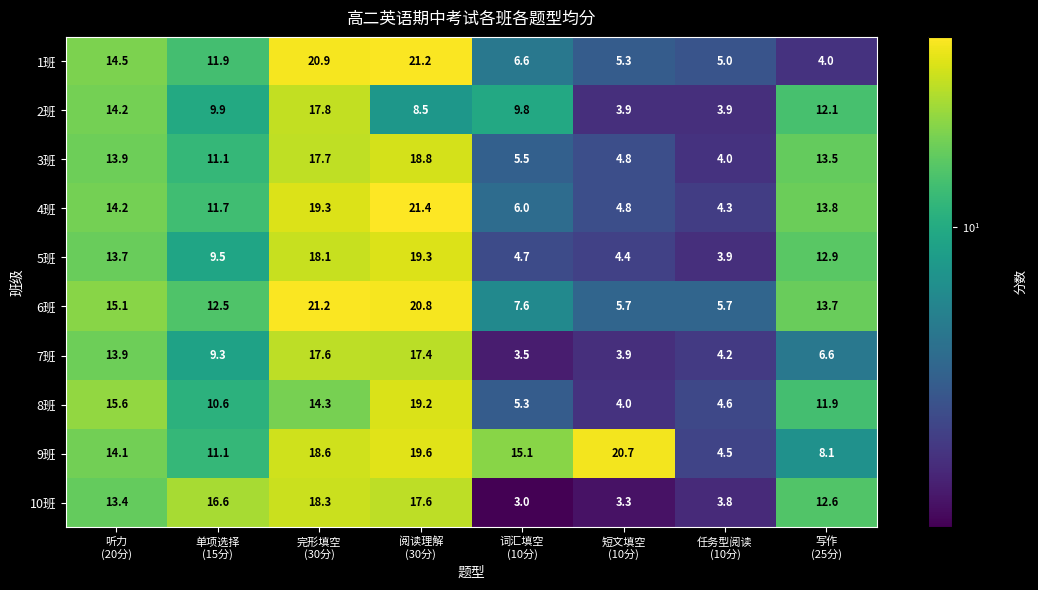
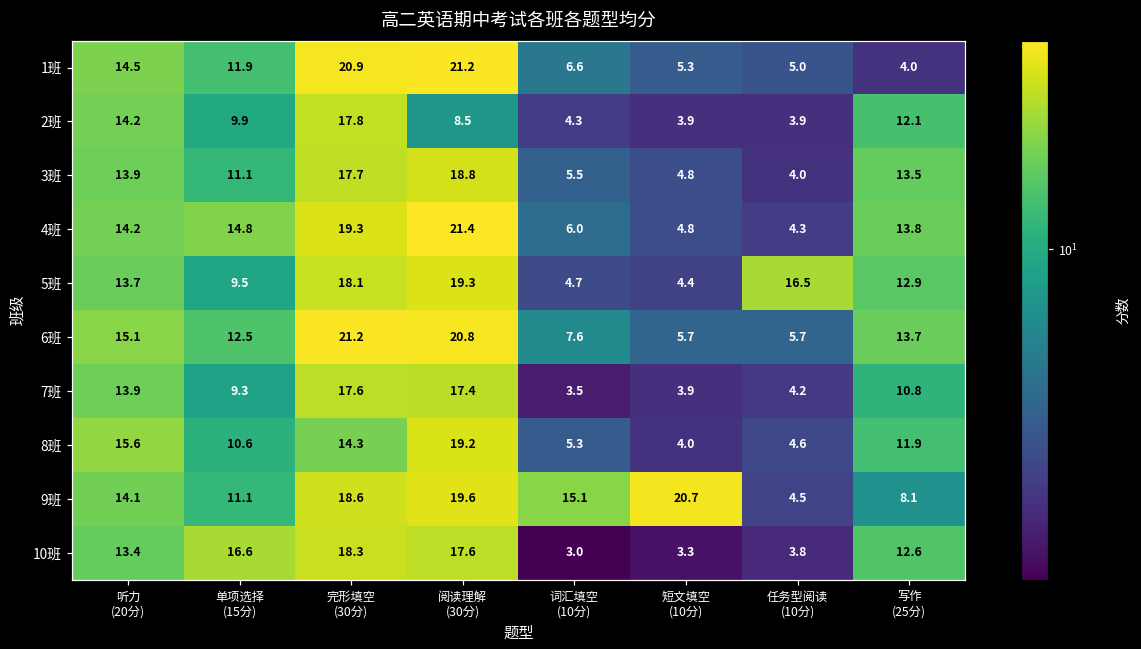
2班, 词汇填空 (10分): 9.8 -> 4.3
4班, 单项选择 (15分): 11.7 -> 14.8
5班, 任务型阅读 (10分): 3.9 -> 16.5
7班, 写作 (25分): 6.6 -> 10.8
